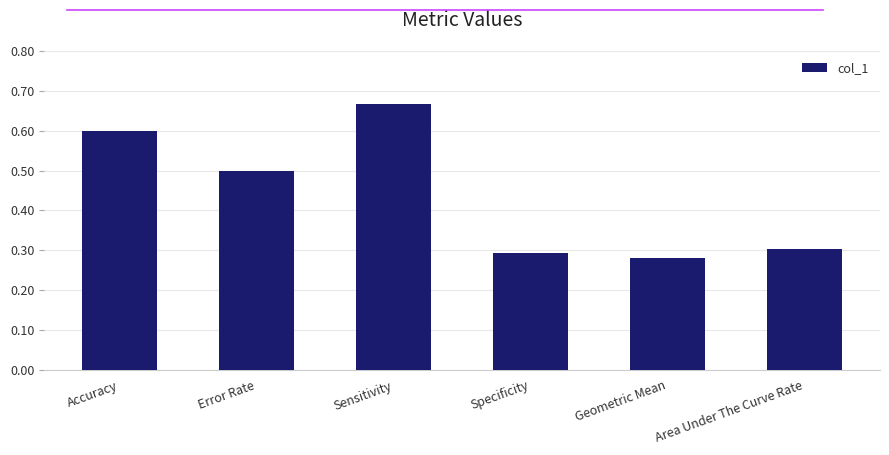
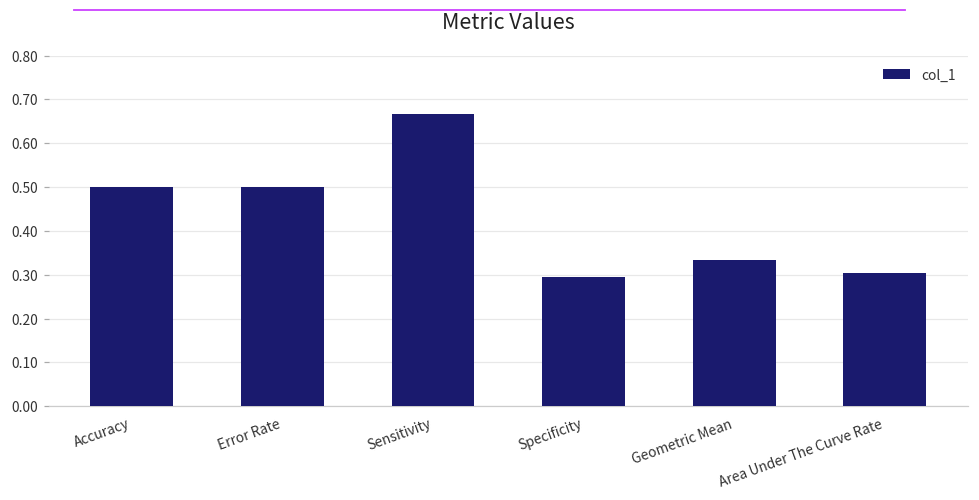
Accuracy: 0.6 -> 0.5
Geometric Mean: 0.28 -> 0.33
